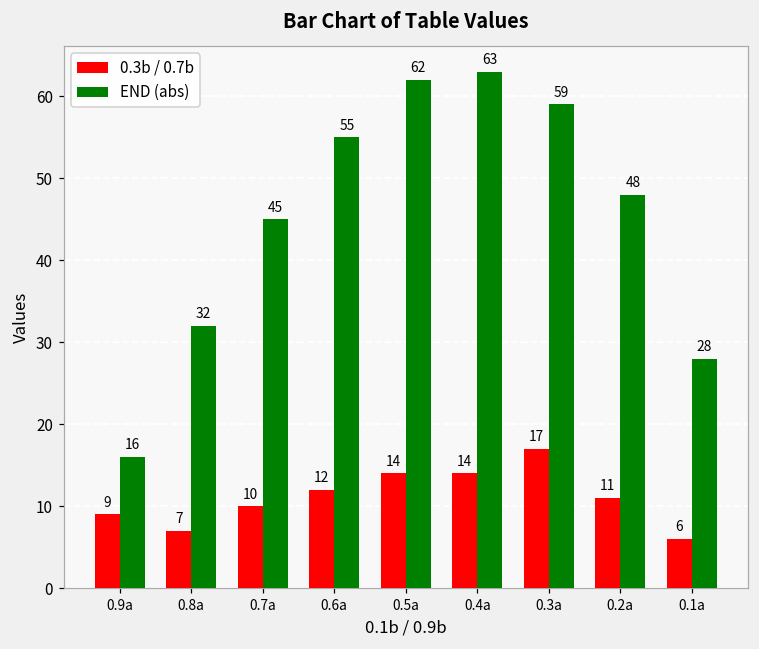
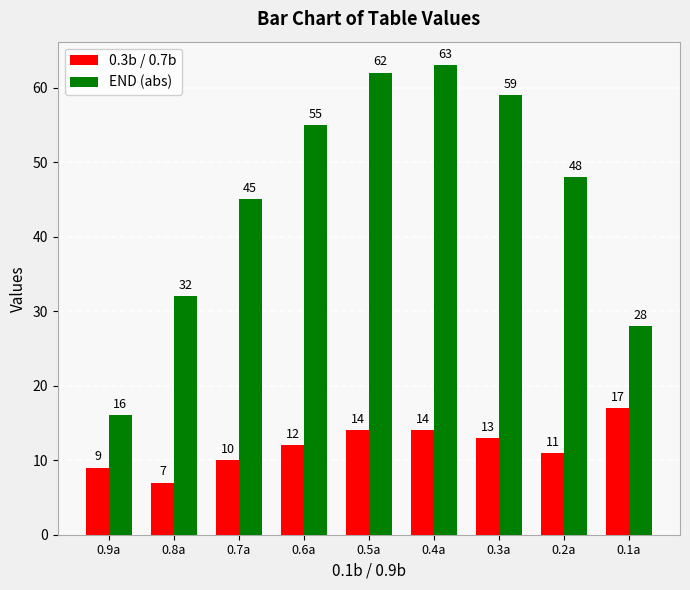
0.3b / 0.7b, 0.3a: 17 -> 13
0.3b / 0.7b, 0.1a: 6 -> 17
